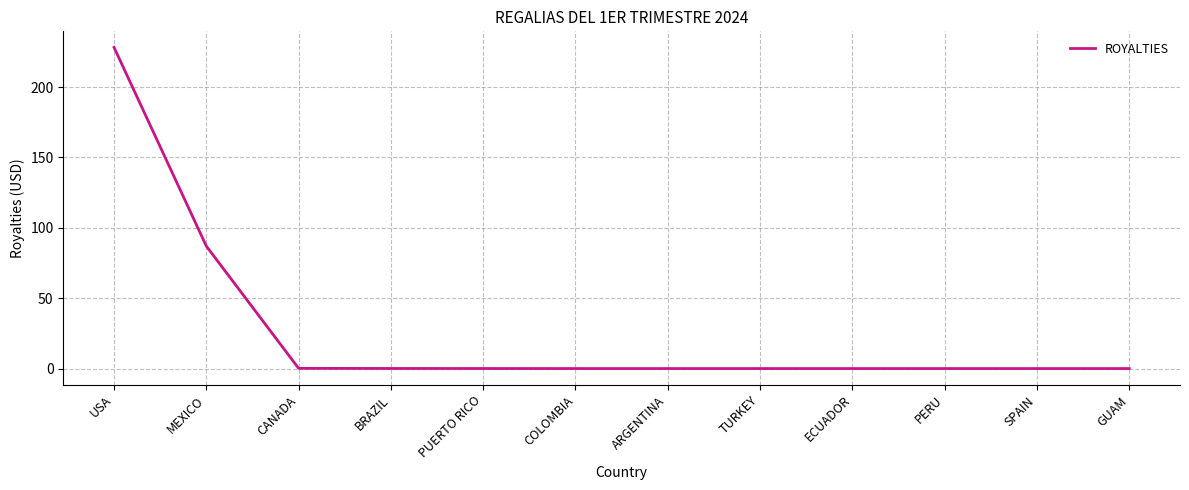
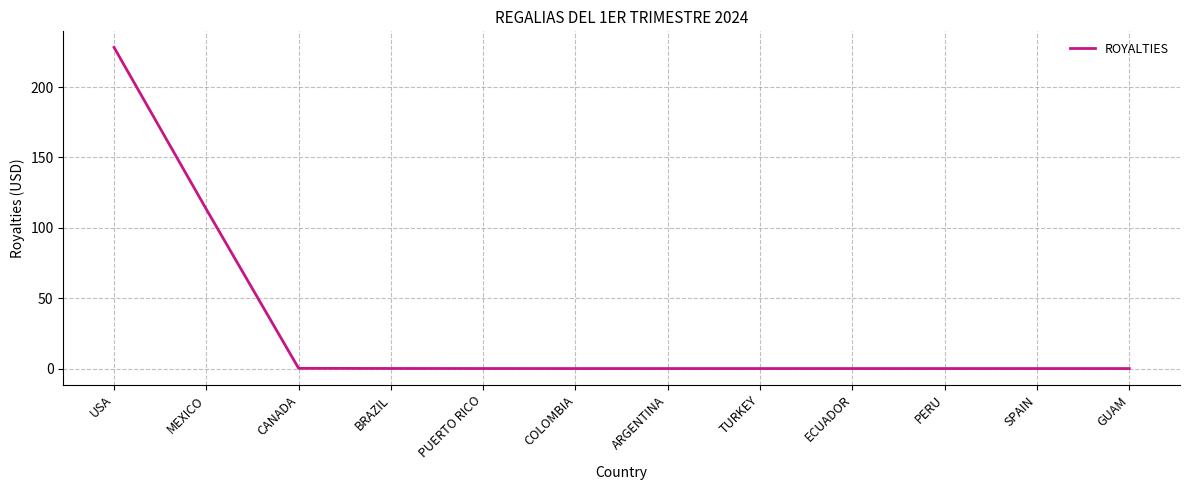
MEXICO: 87 -> 113
